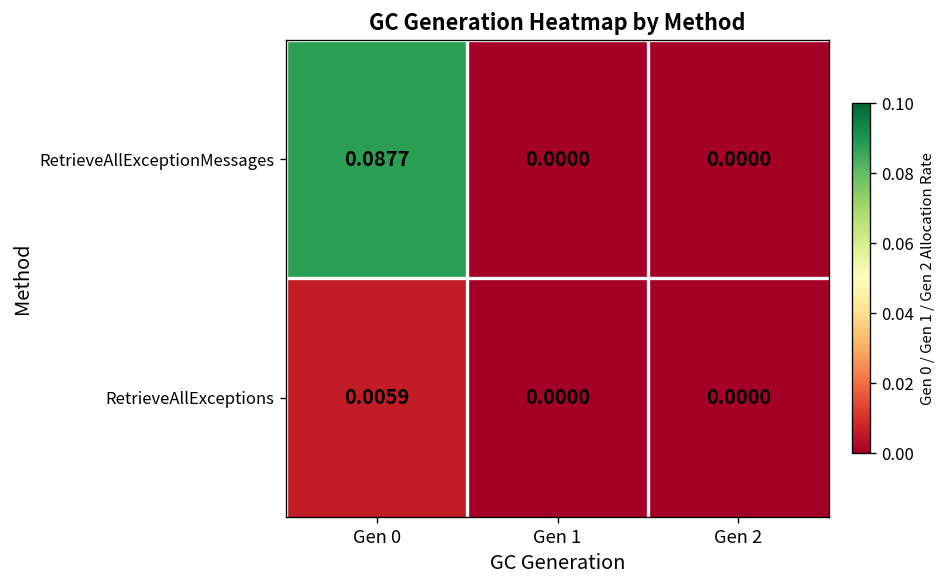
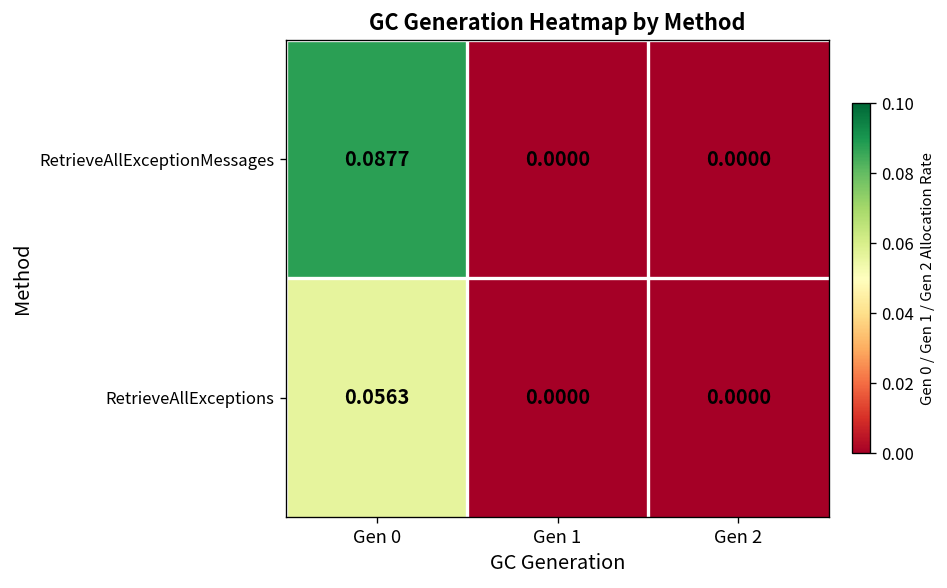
RetrieveAllExceptions, Gen 0: 0.0059 -> 0.0563
